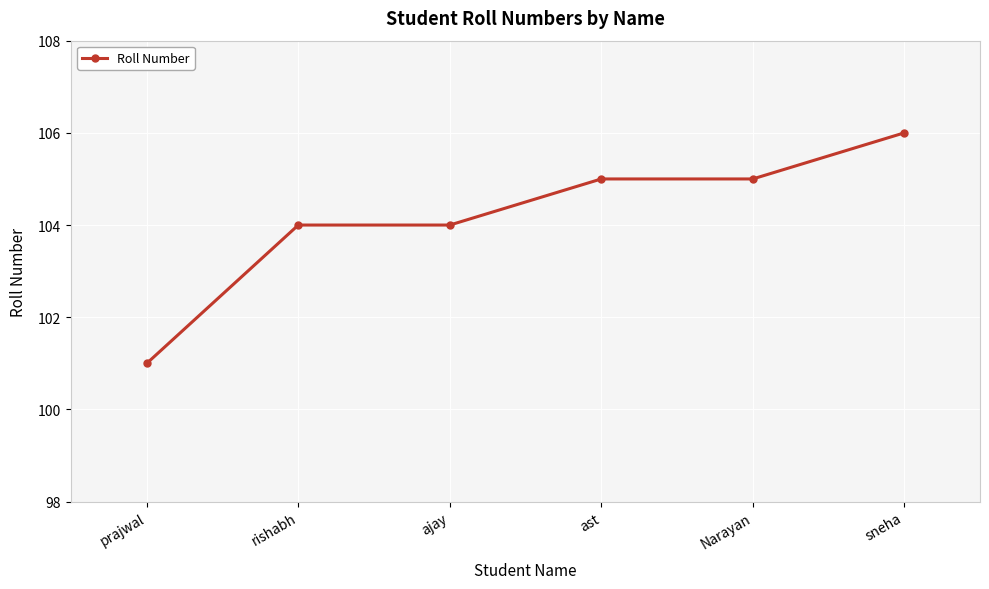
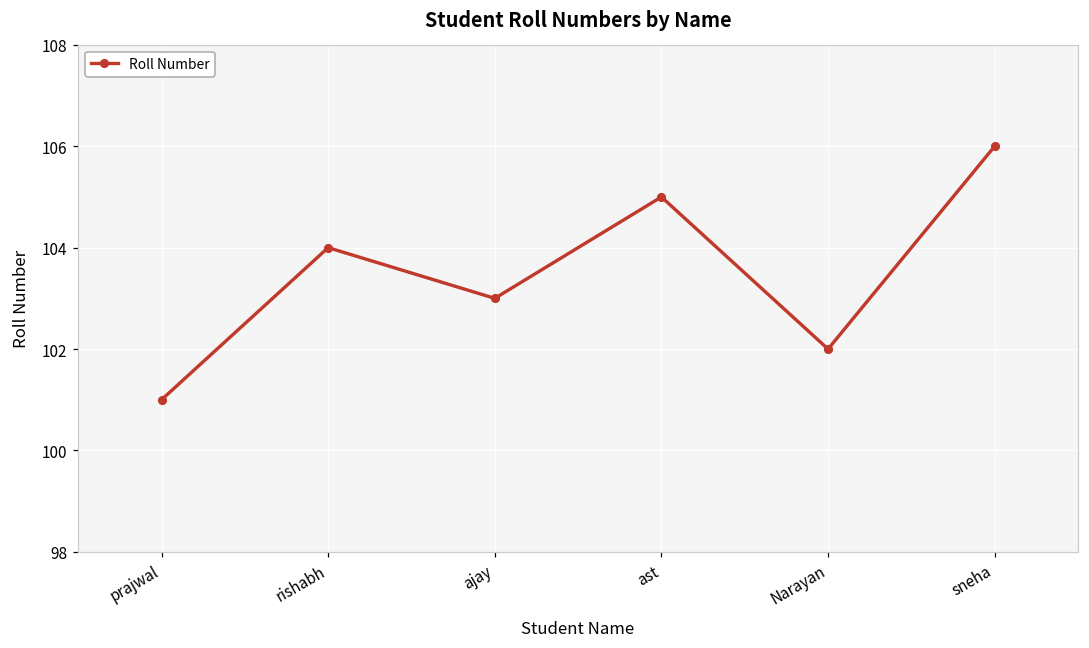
ajay: 104 -> 103
Narayan: 105 -> 102
